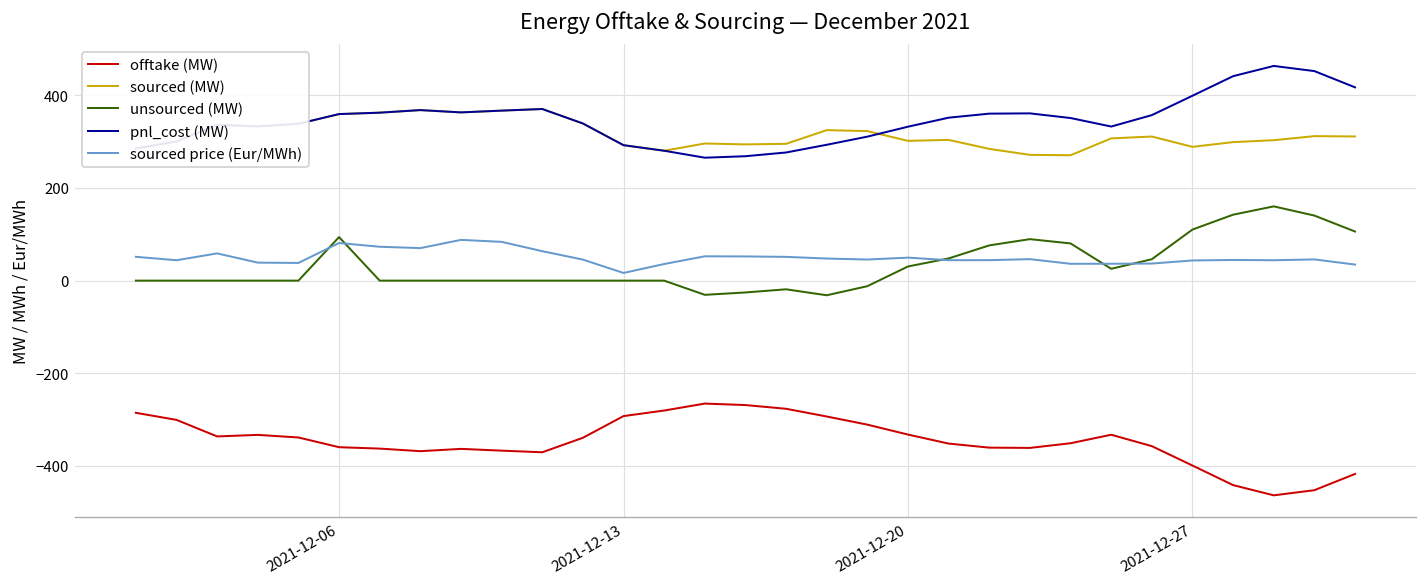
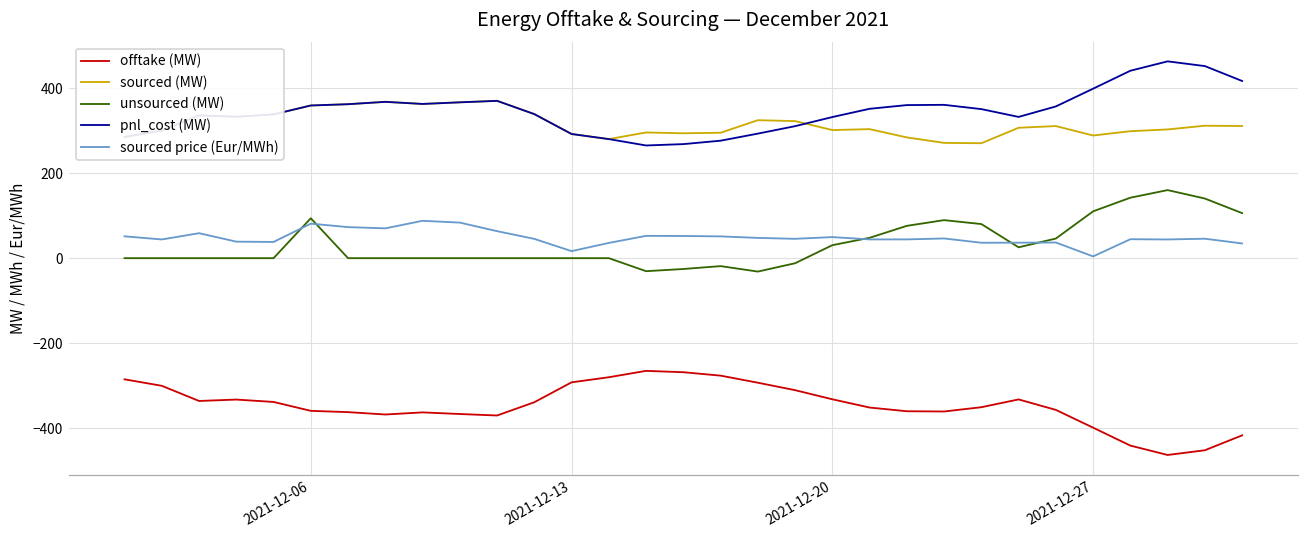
sourced price (Eur/MWh), 2021-12-27: 40 -> 0
